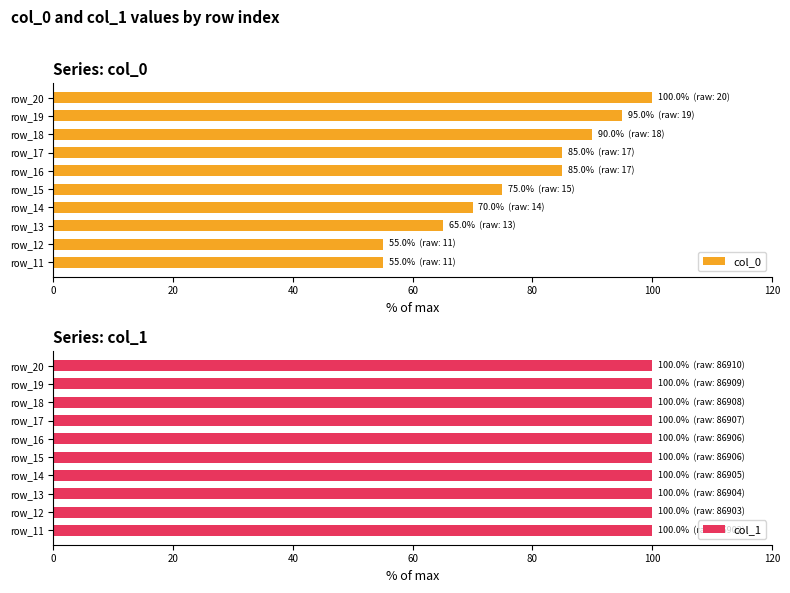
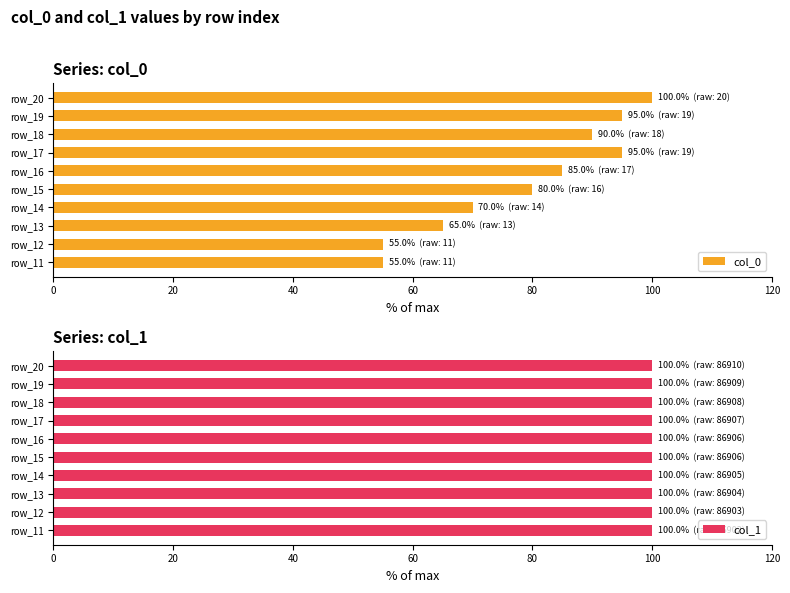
Series: col_0, row_17: 85.0% (raw: 17) -> 95.0% (raw: 19)
Series: col_0, row_15: 75.0% (raw: 15) -> 80.0% (raw: 16)
